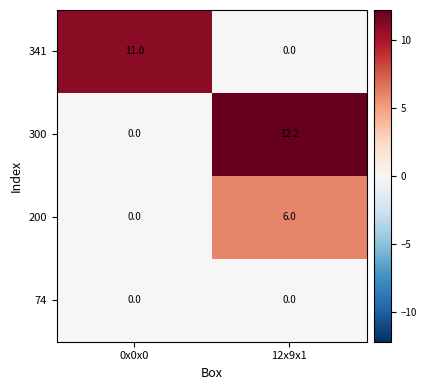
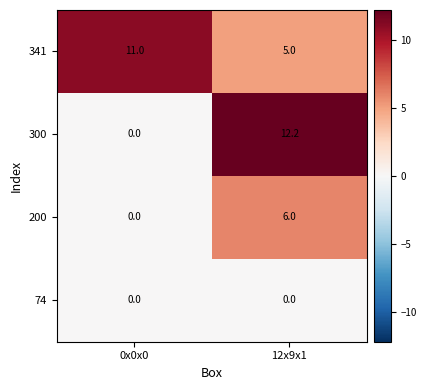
341, 12x9x1: 0.0 -> 5.0
